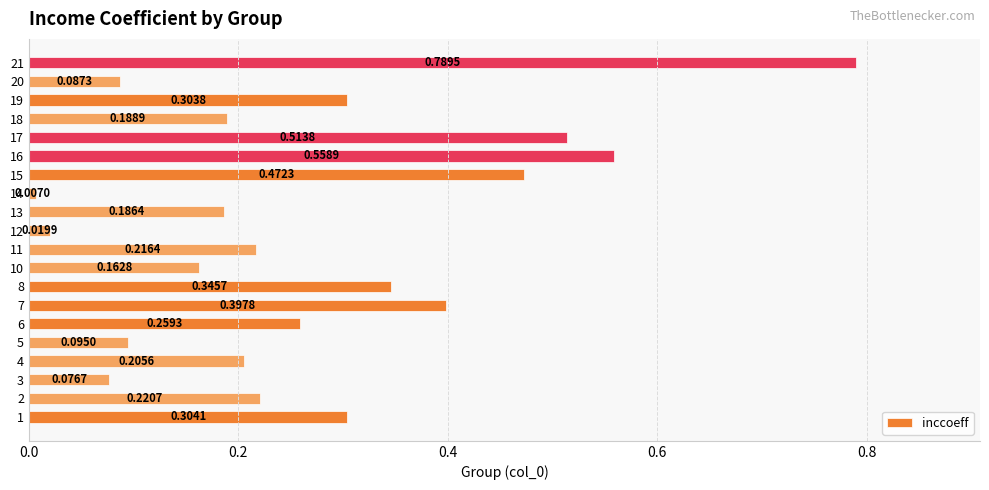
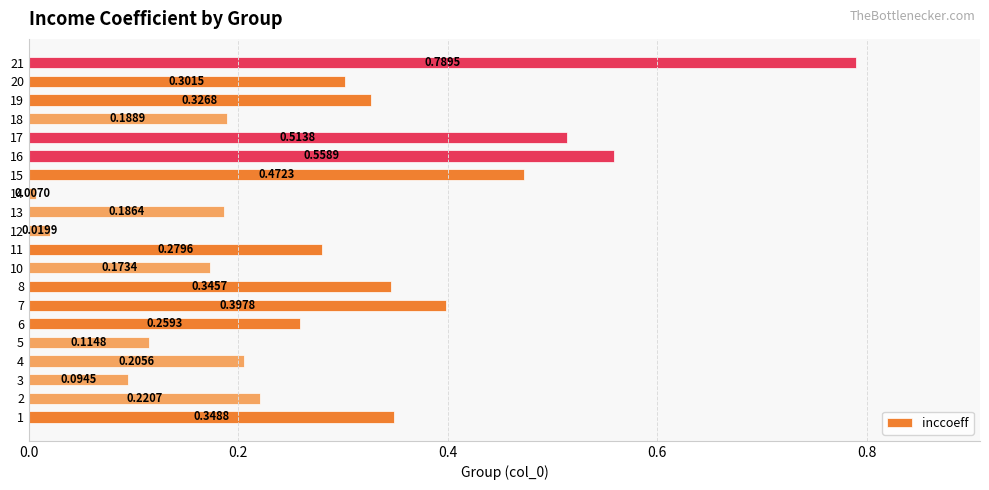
20: 0.0873 -> 0.3015
19: 0.3038 -> 0.3268
11: 0.2164 -> 0.2796
10: 0.1628 -> 0.1734
5: 0.0950 -> 0.1148
3: 0.0767 -> 0.0945
1: 0.3041 -> 0.3488
